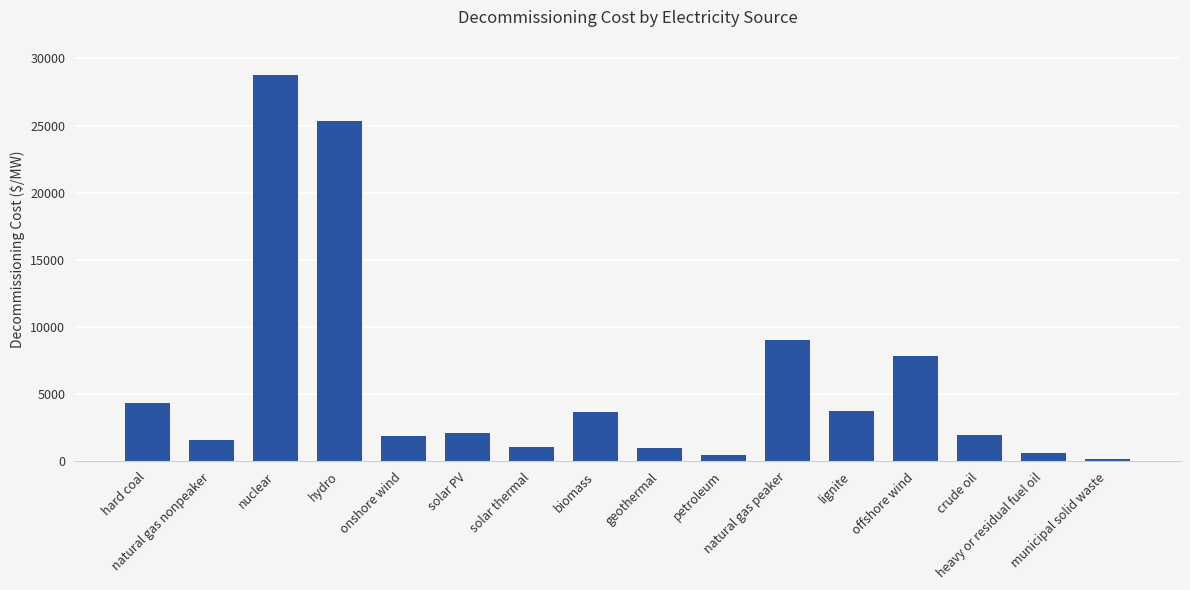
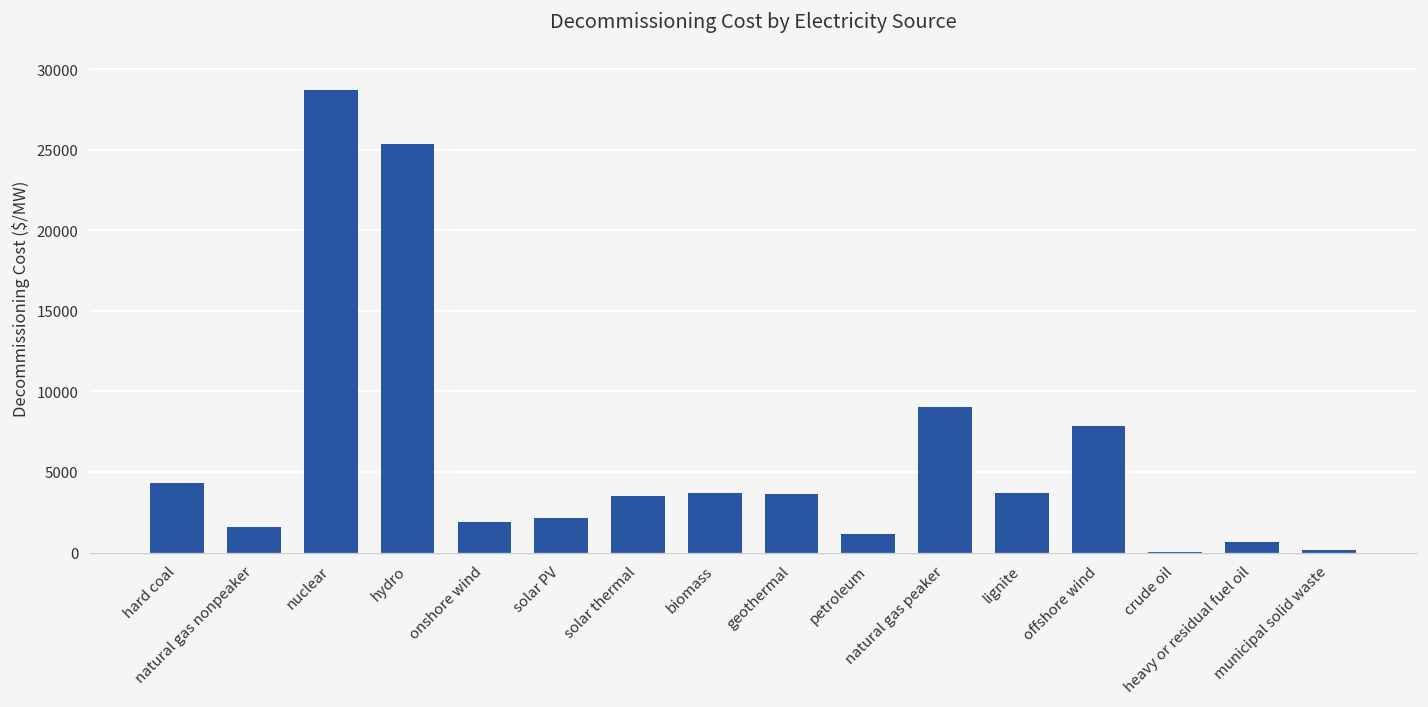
solar thermal: 1000 -> 3500
geothermal: 1000 -> 3600
petroleum: 400 -> 1200
crude oil: 2000 -> 0
